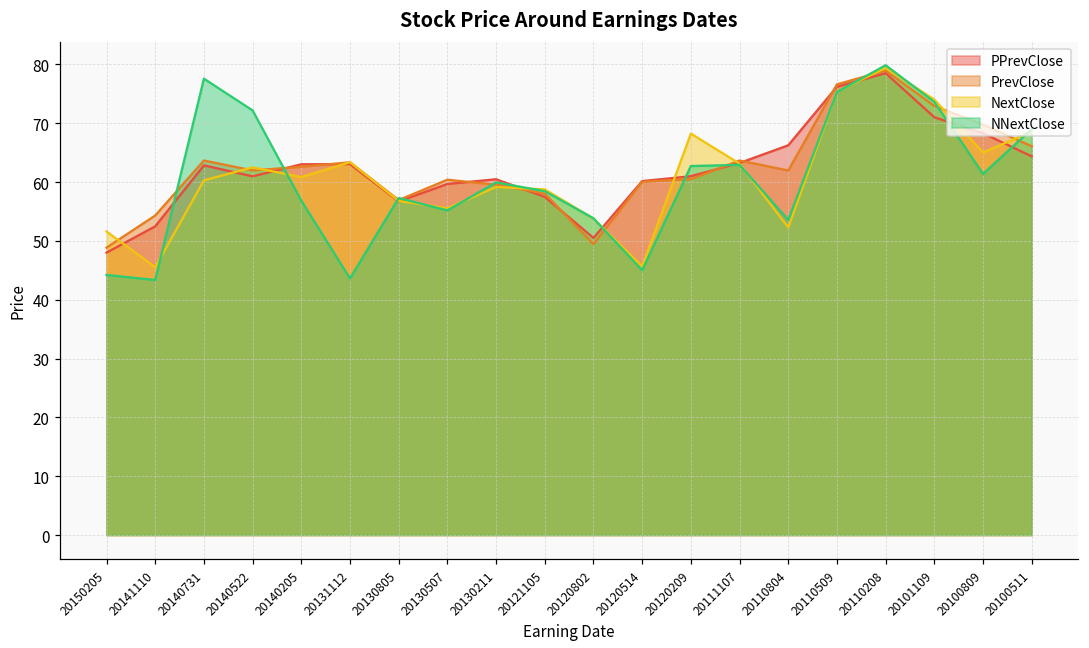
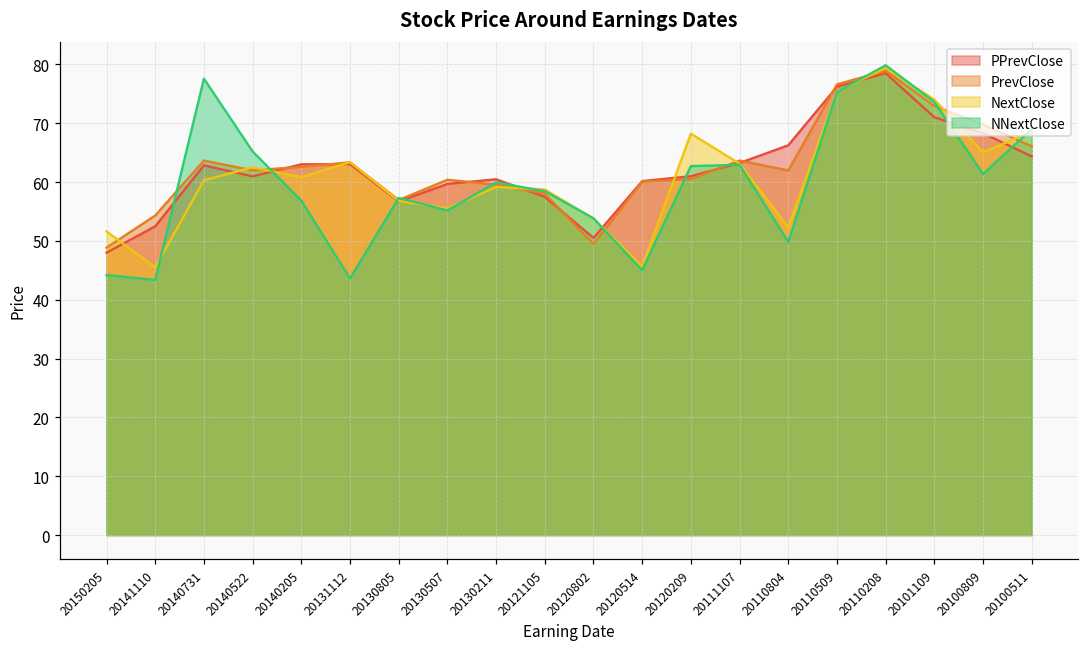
NNextClose, 20140522: 72 -> 65
NNextClose, 20110804: 54 -> 50
